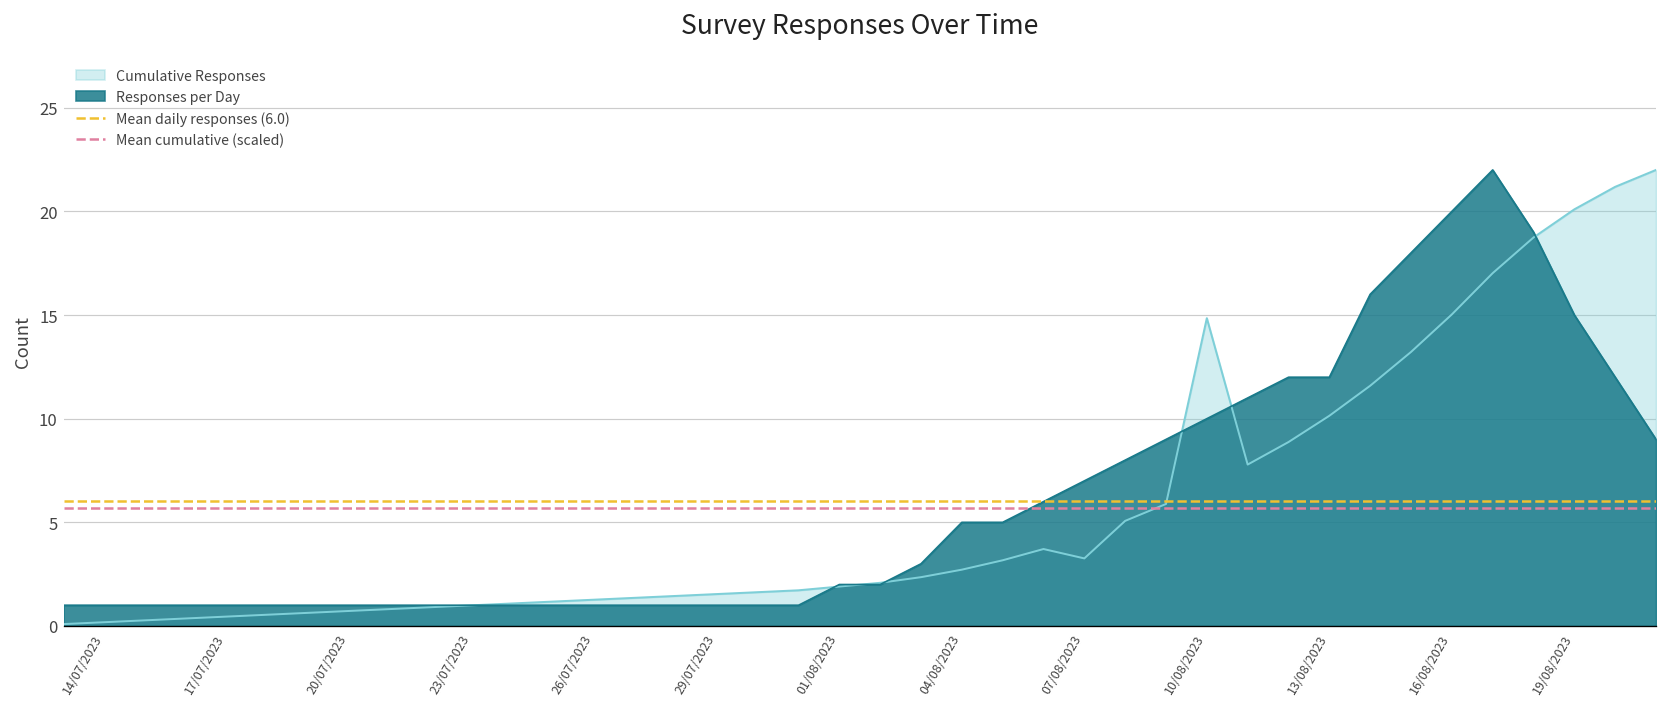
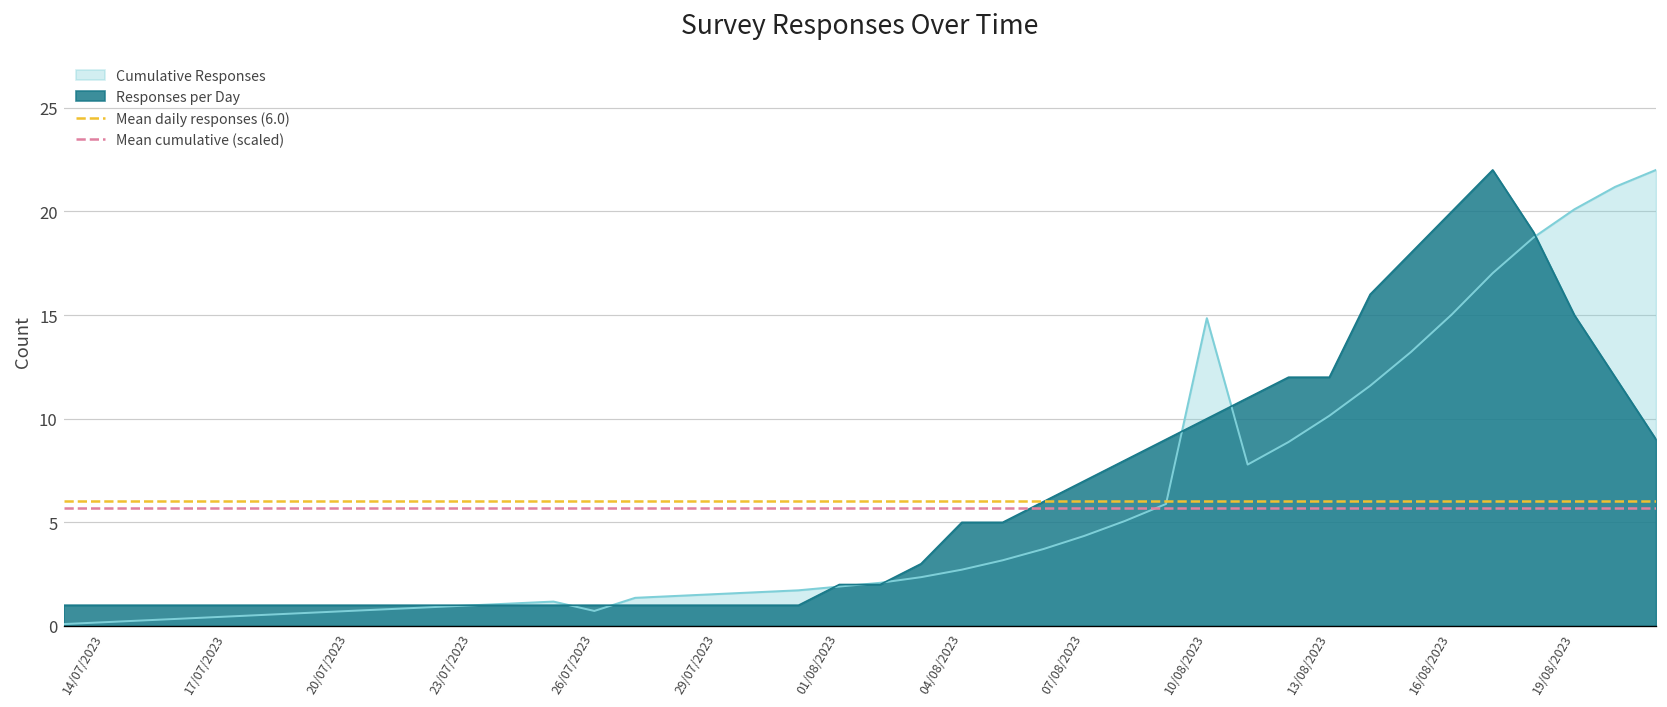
Cumulative Responses, 26/07/2023: 1.3 -> 0.7
Cumulative Responses, 07/08/2023: 3.3 -> 4.3
